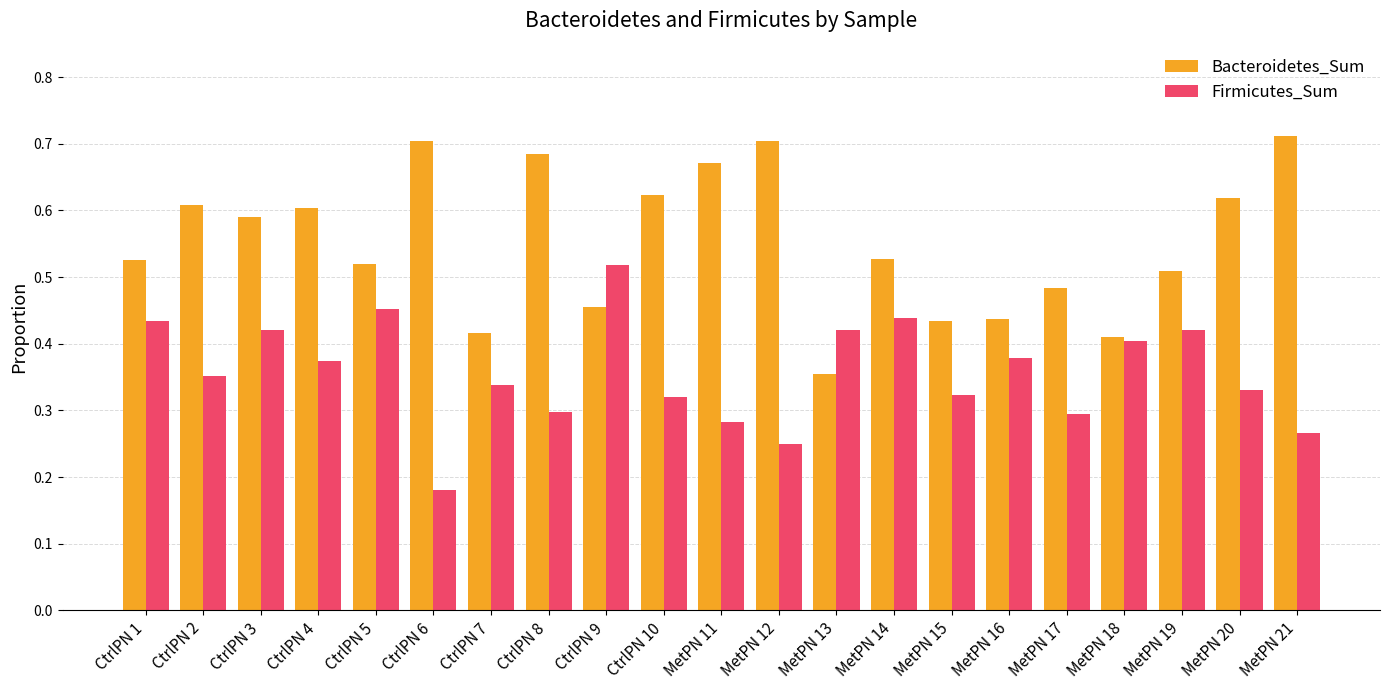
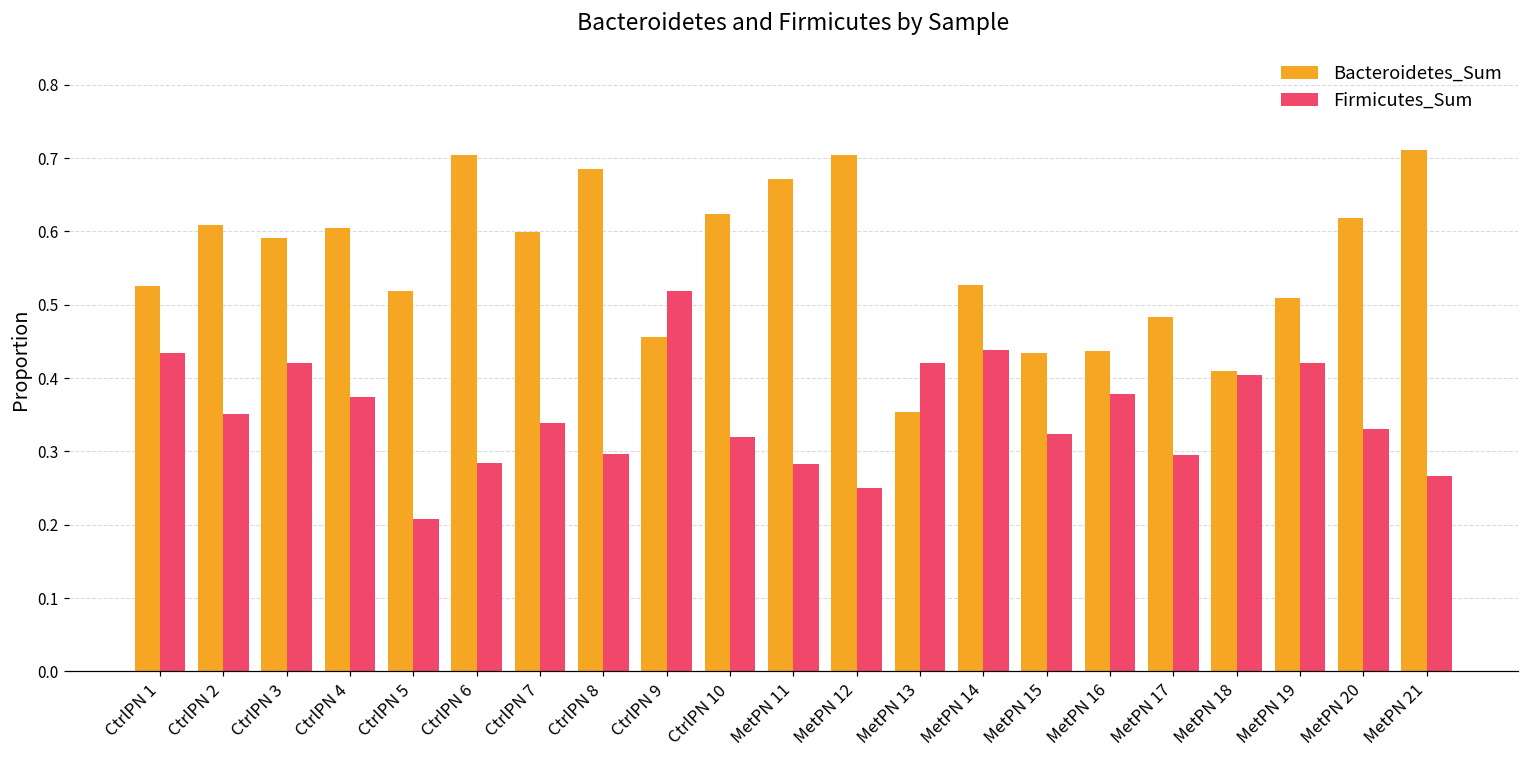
Firmicutes_Sum, CtrlPN 5: 0.45 -> 0.21
Firmicutes_Sum, CtrlPN 6: 0.18 -> 0.28
Bacteroidetes_Sum, CtrlPN 7: 0.42 -> 0.60
